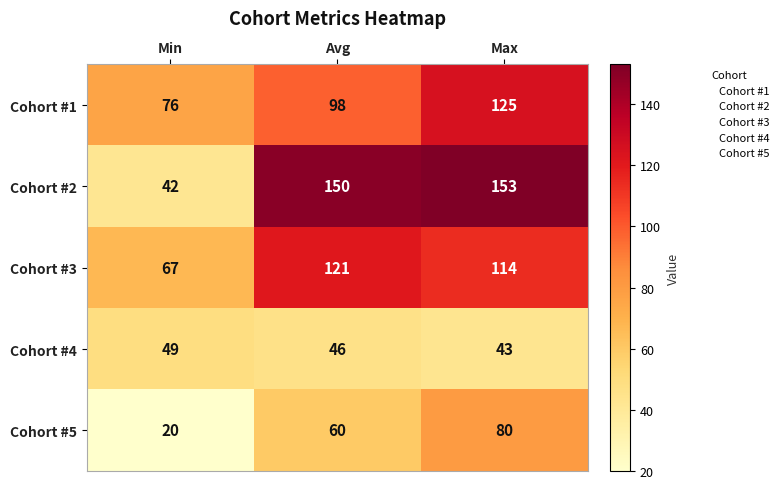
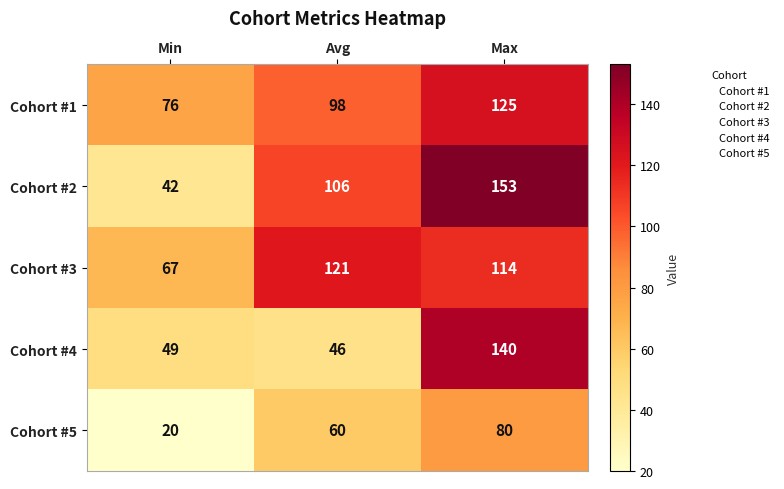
Cohort #2, Avg: 150 -> 106
Cohort #4, Max: 43 -> 140
